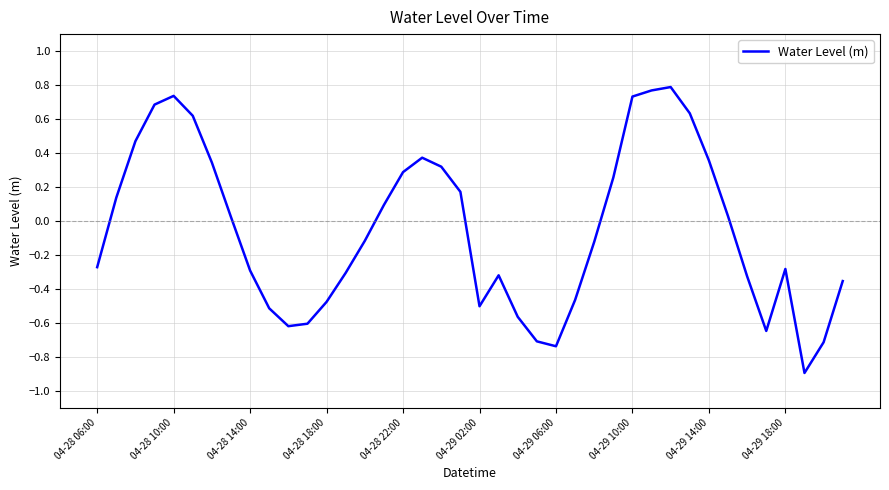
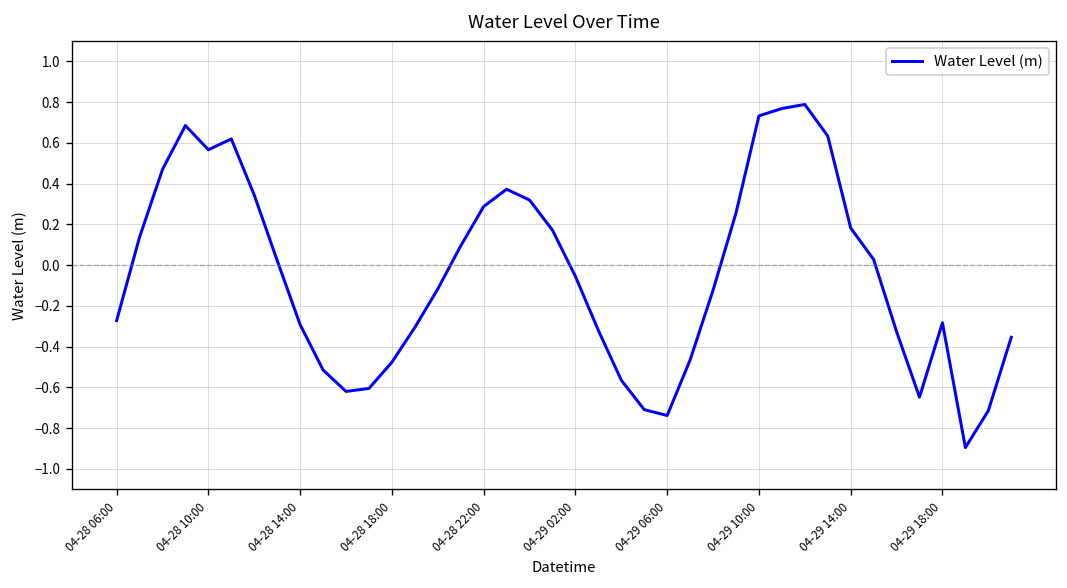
04-28 10:00: 0.74 -> 0.57
04-29 02:00: -0.50 -> -0.05
04-29 14:00: 0.36 -> 0.18
